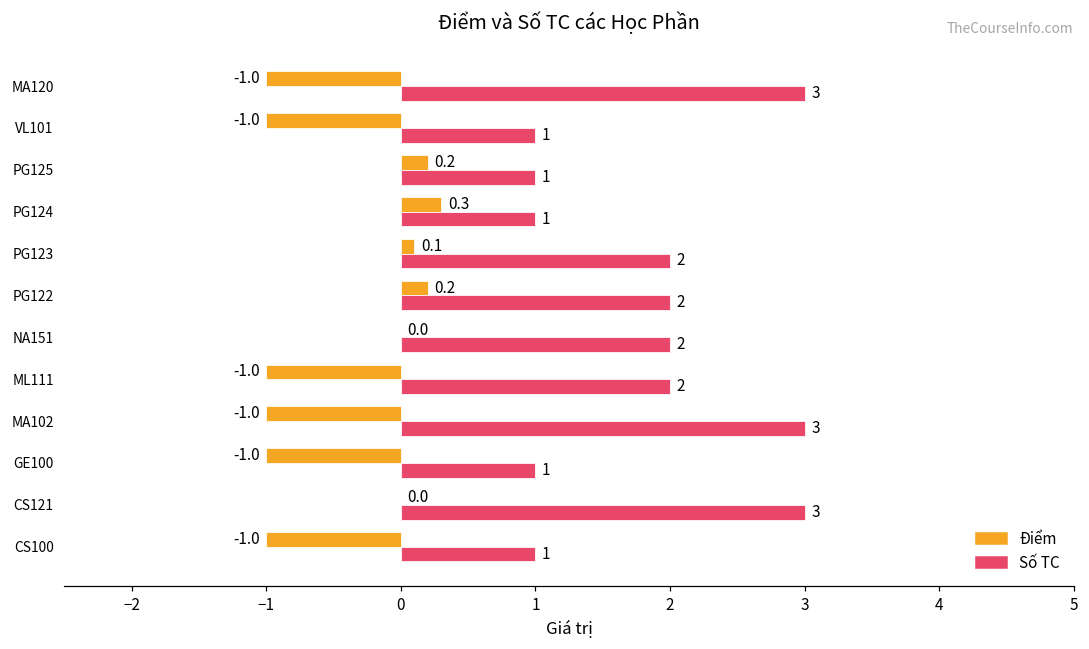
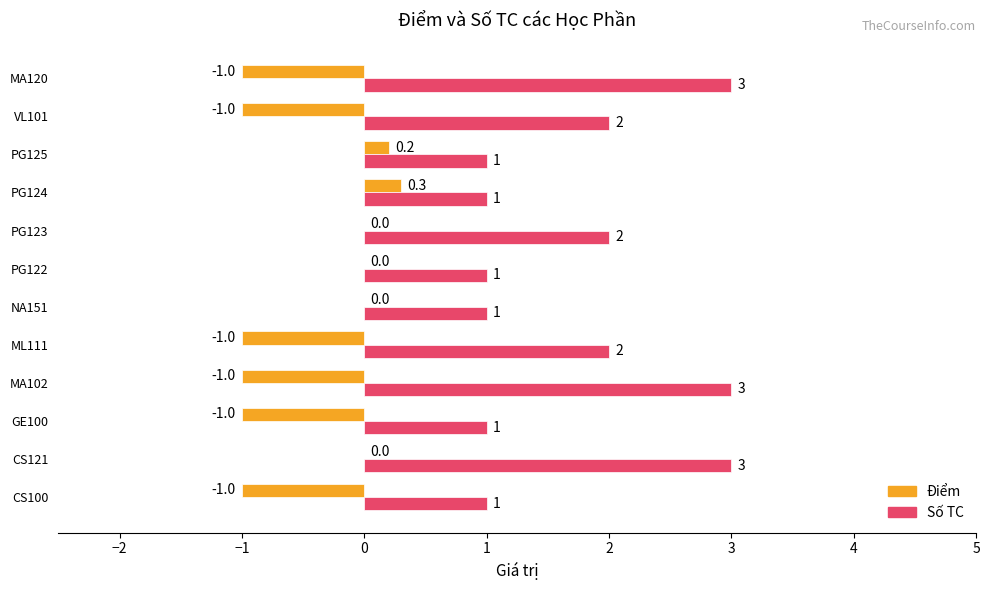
Số TC, VL101: 1 -> 2
Điểm, PG123: 0.1 -> 0.0
Điểm, PG122: 0.2 -> 0.0
Số TC, PG122: 2 -> 1
Số TC, NA151: 2 -> 1
